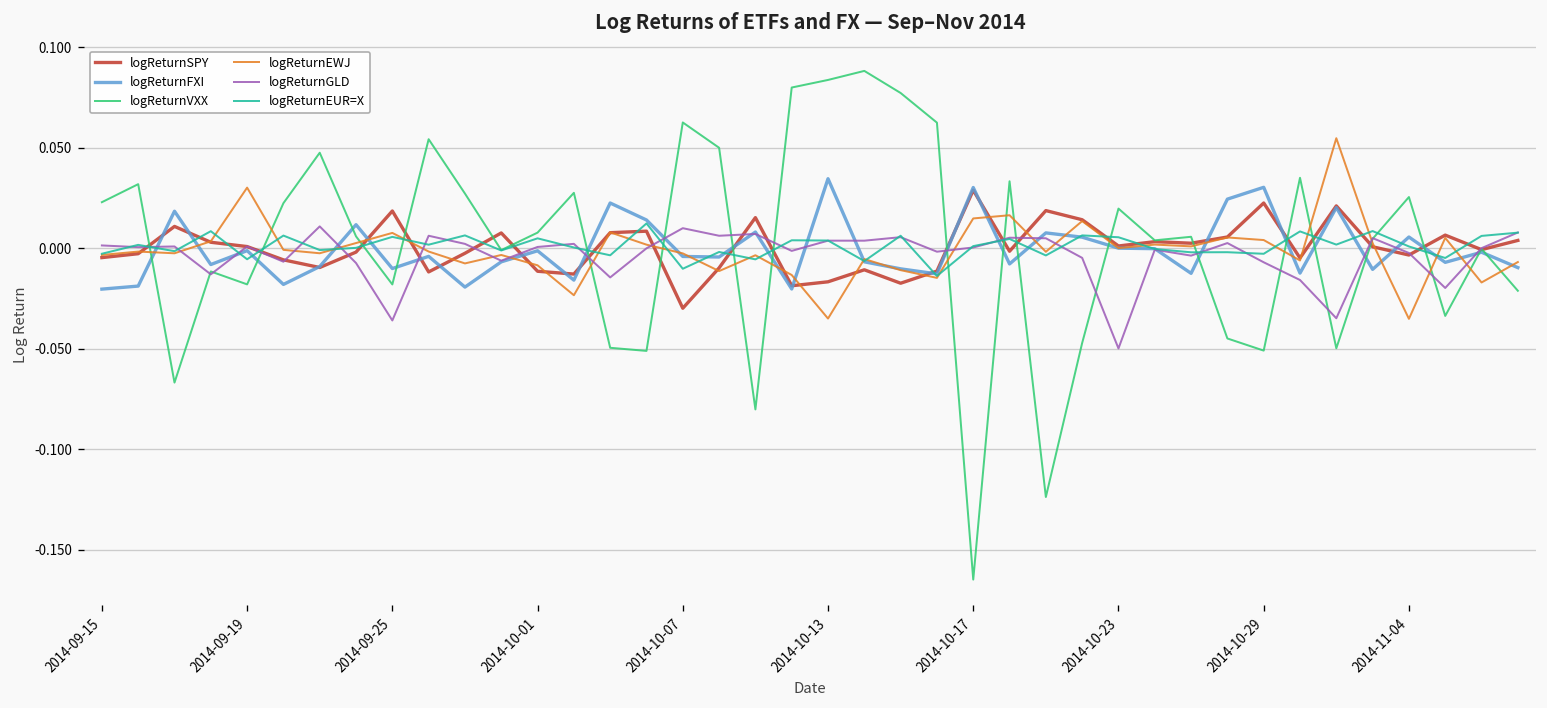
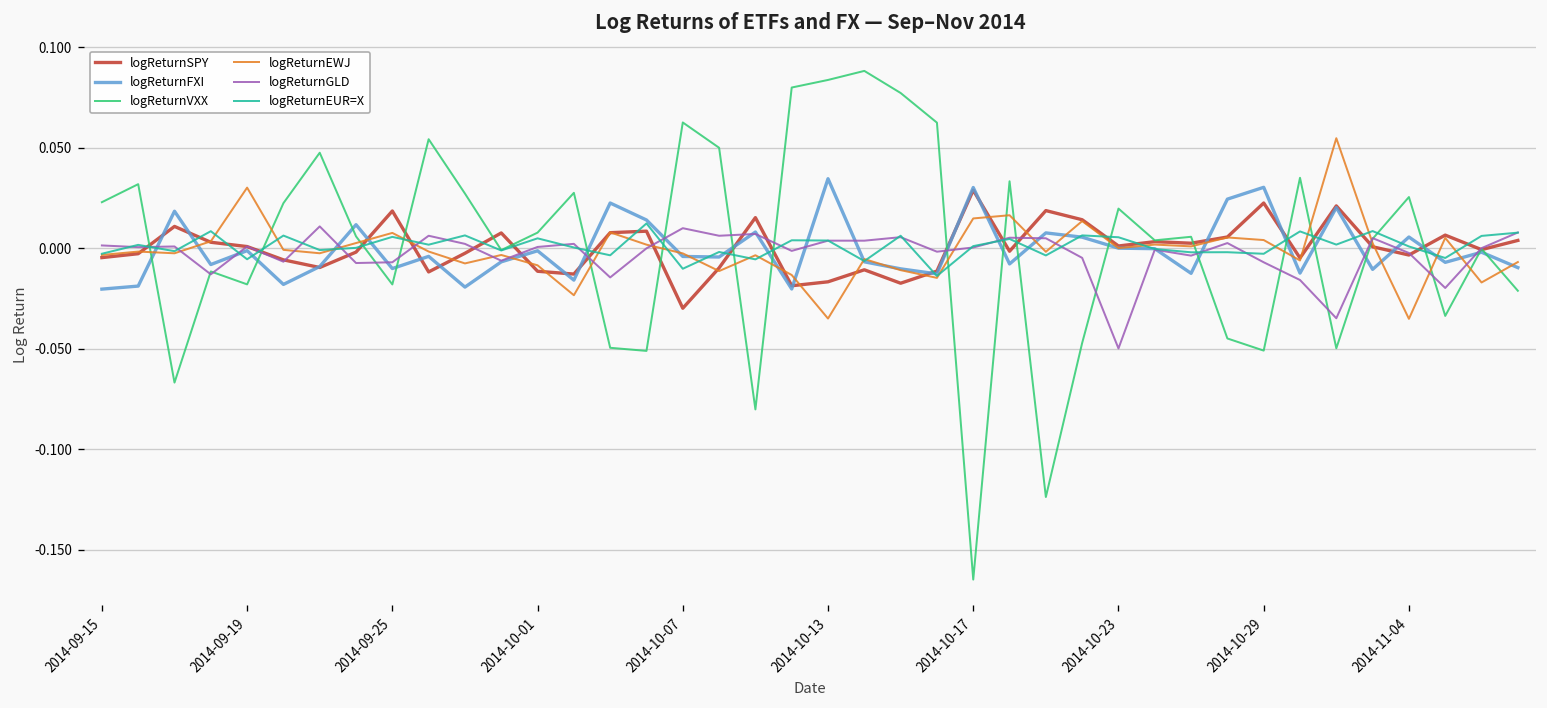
logReturnGLD, 2014-09-25: -0.036 -> -0.007
